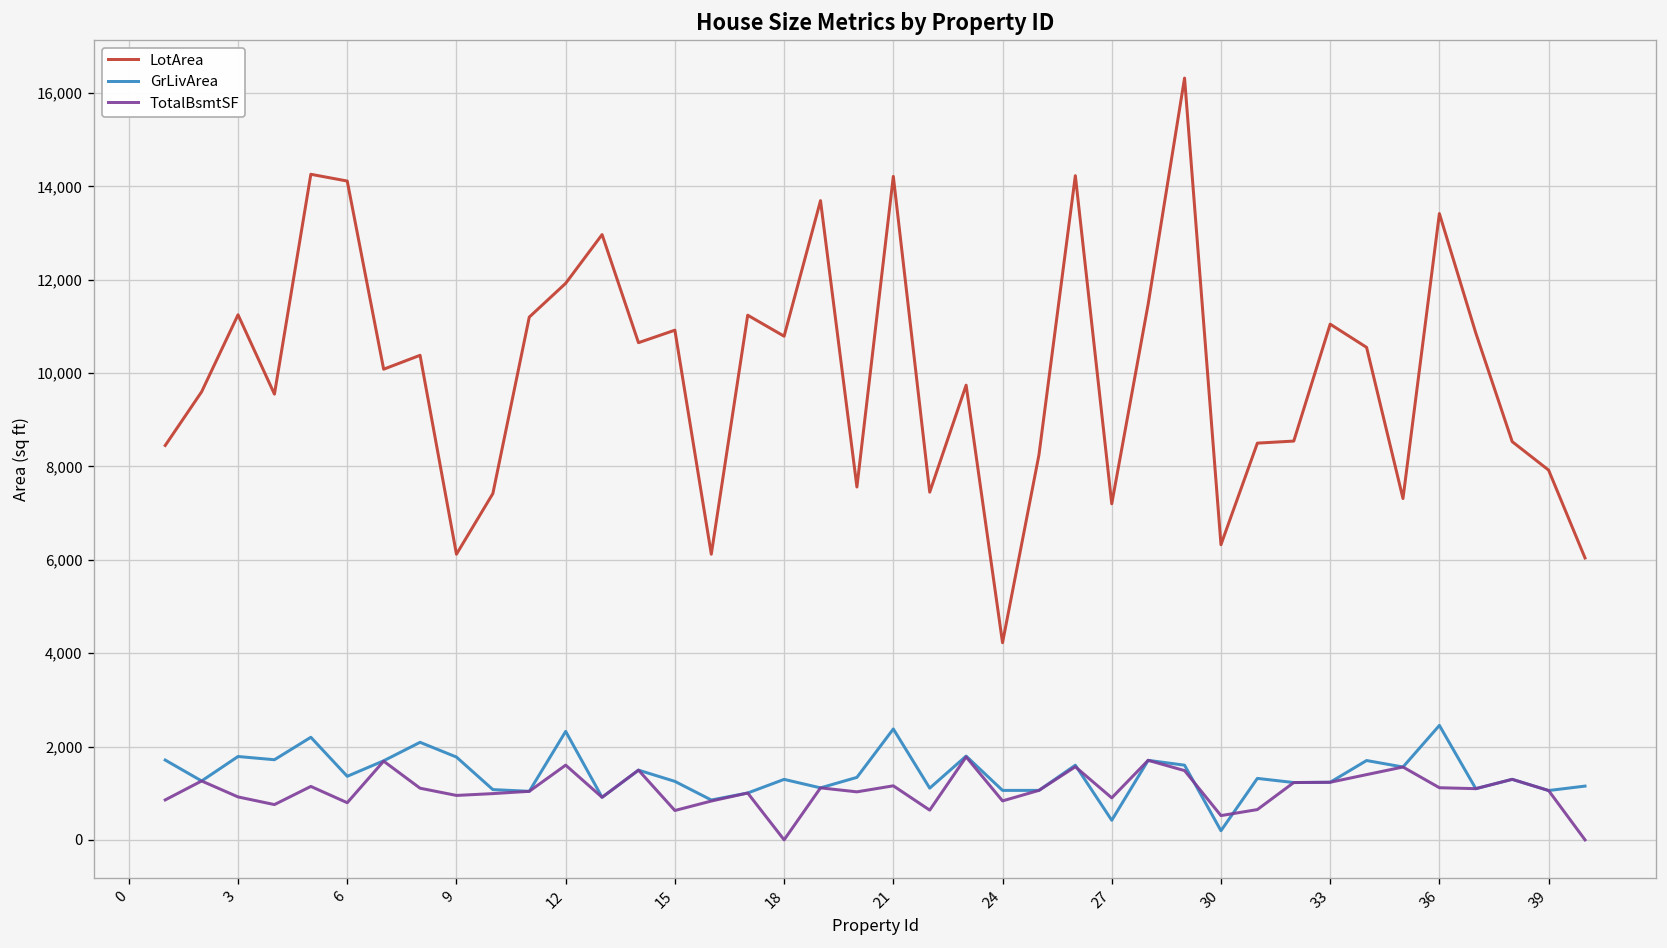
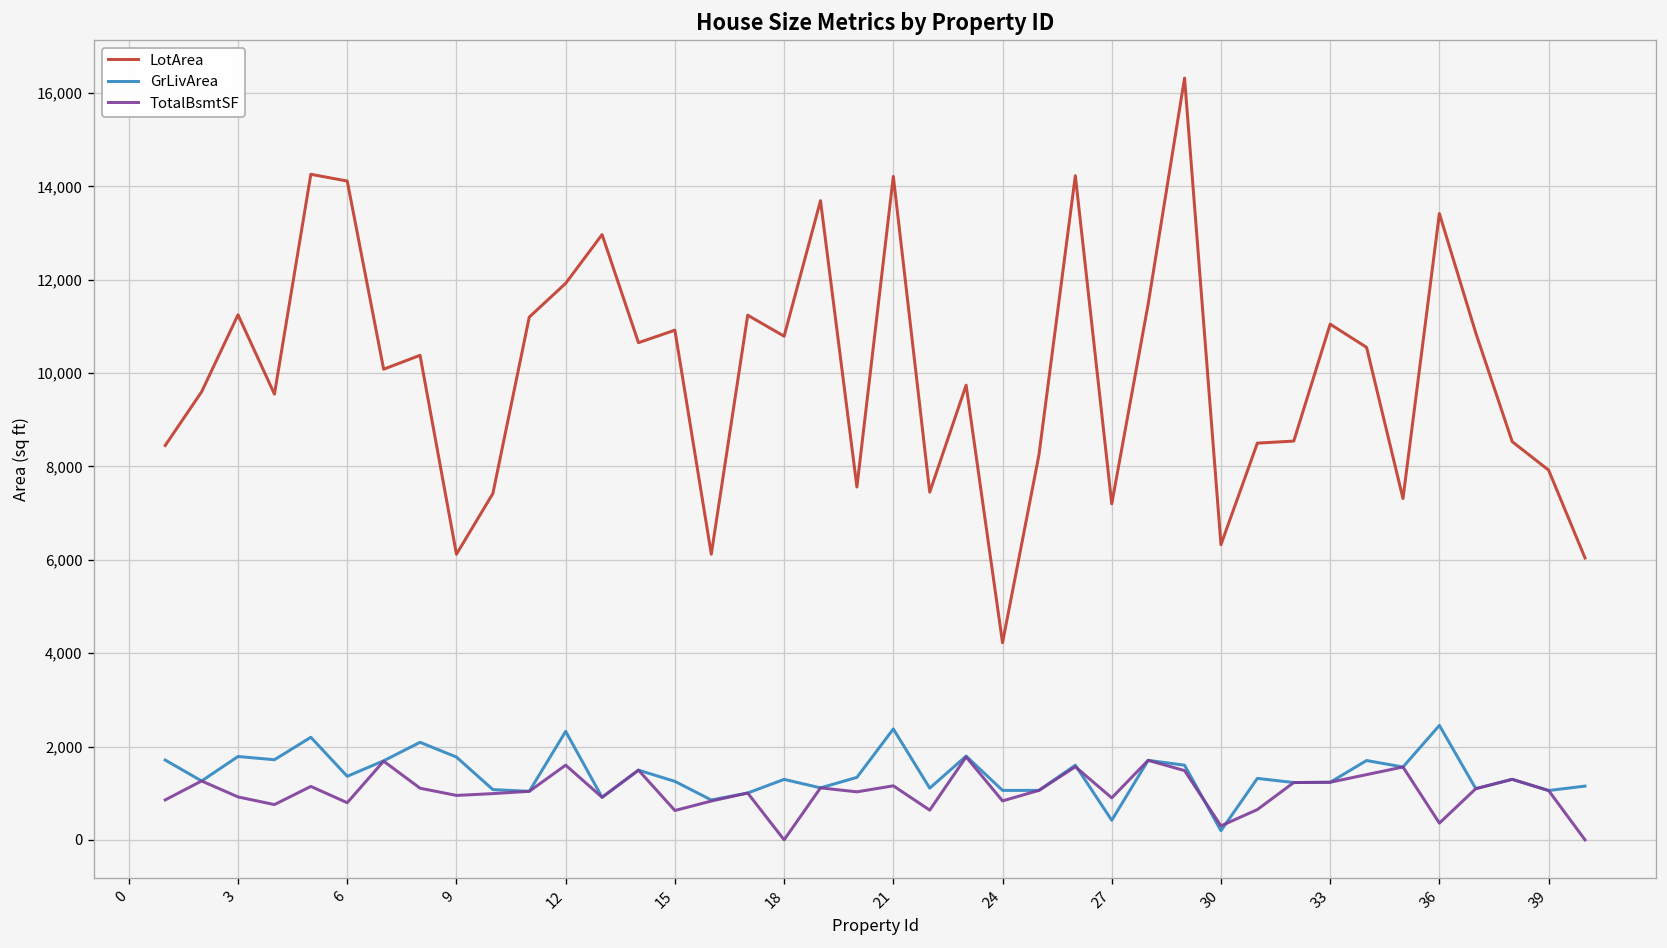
TotalBsmtSF, 30: 500 -> 300
TotalBsmtSF, 36: 1,100 -> 400
